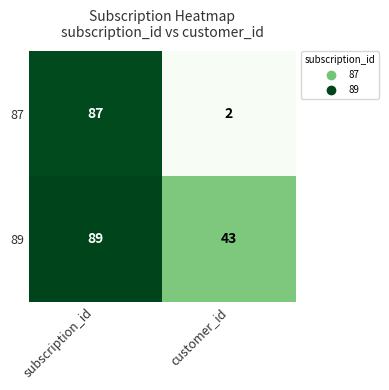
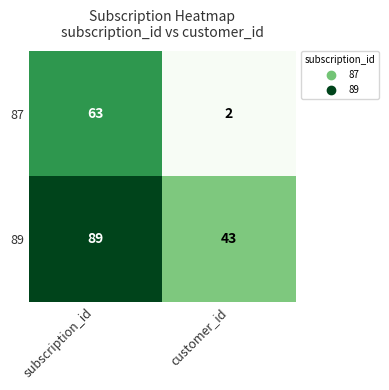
87, subscription_id: 87 -> 63
